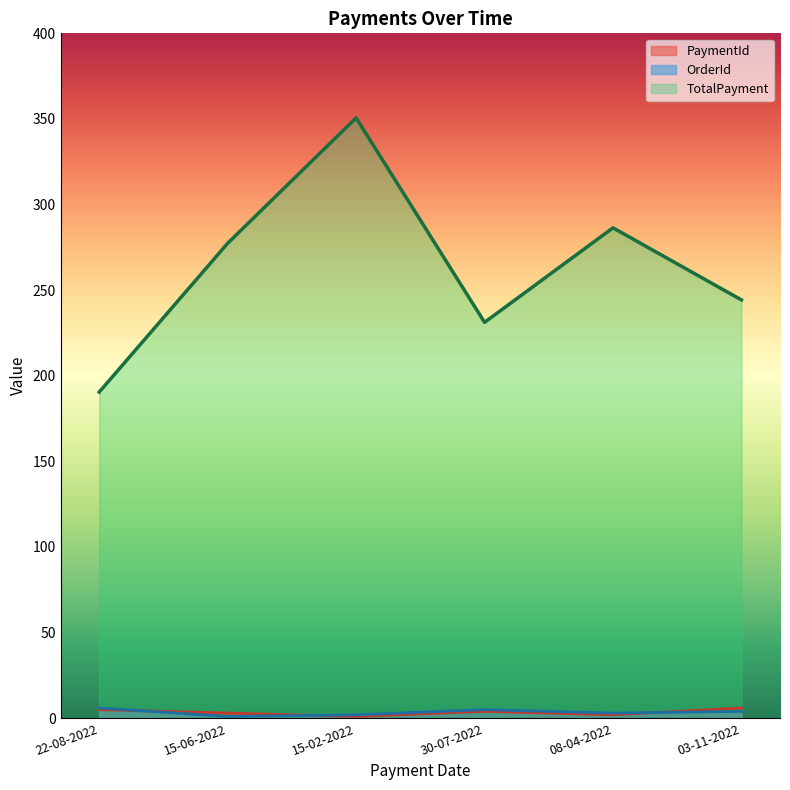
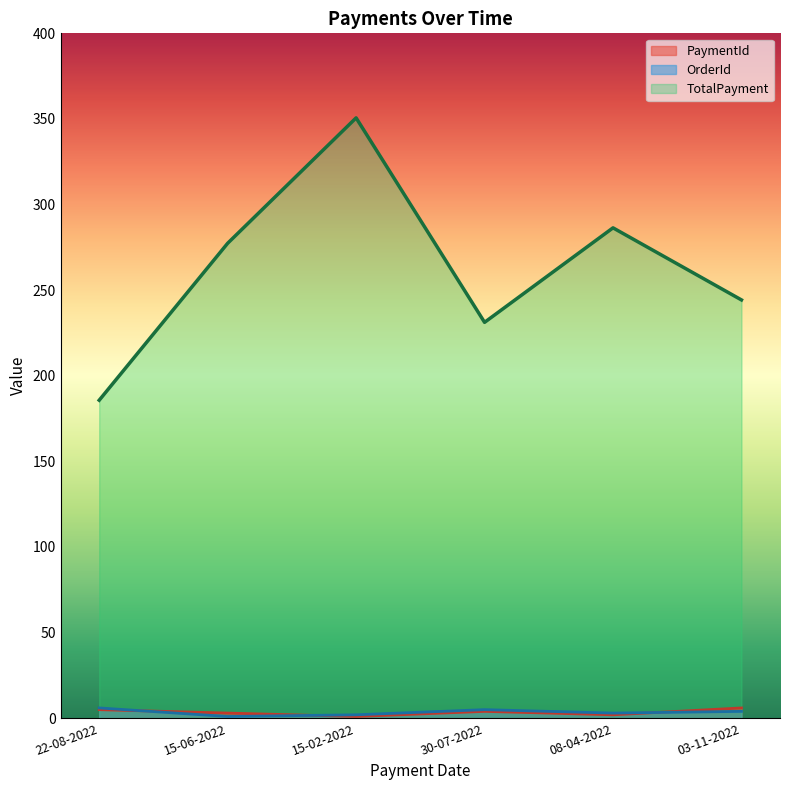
TotalPayment, 22-08-2022: 190 -> 186
